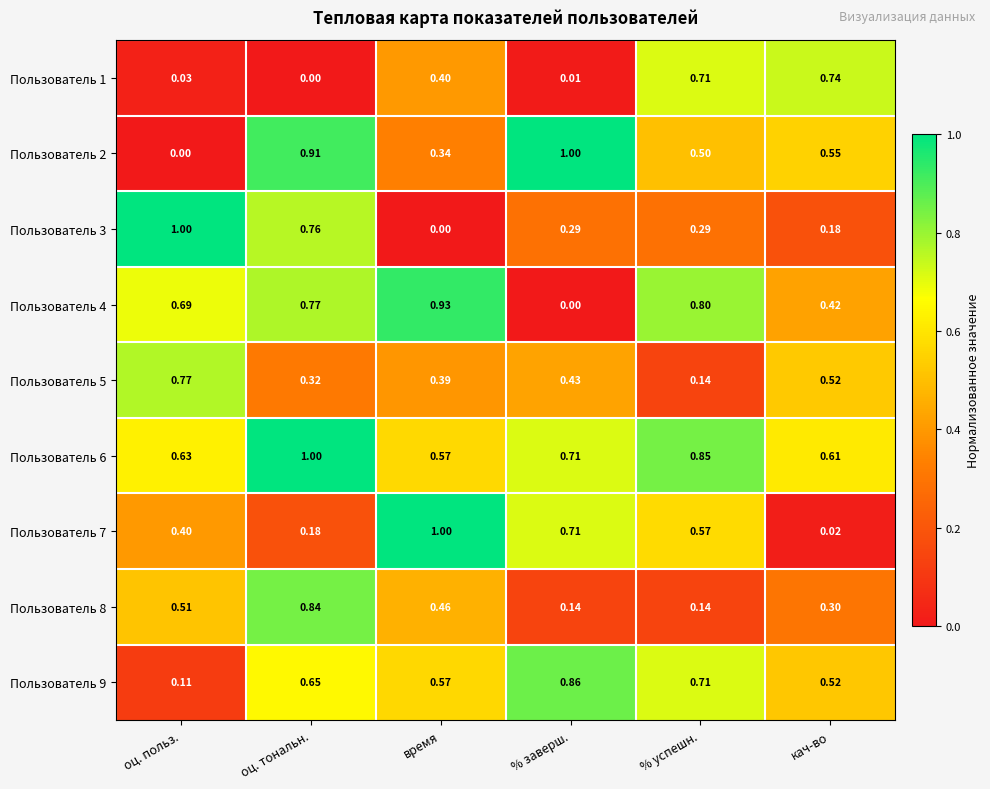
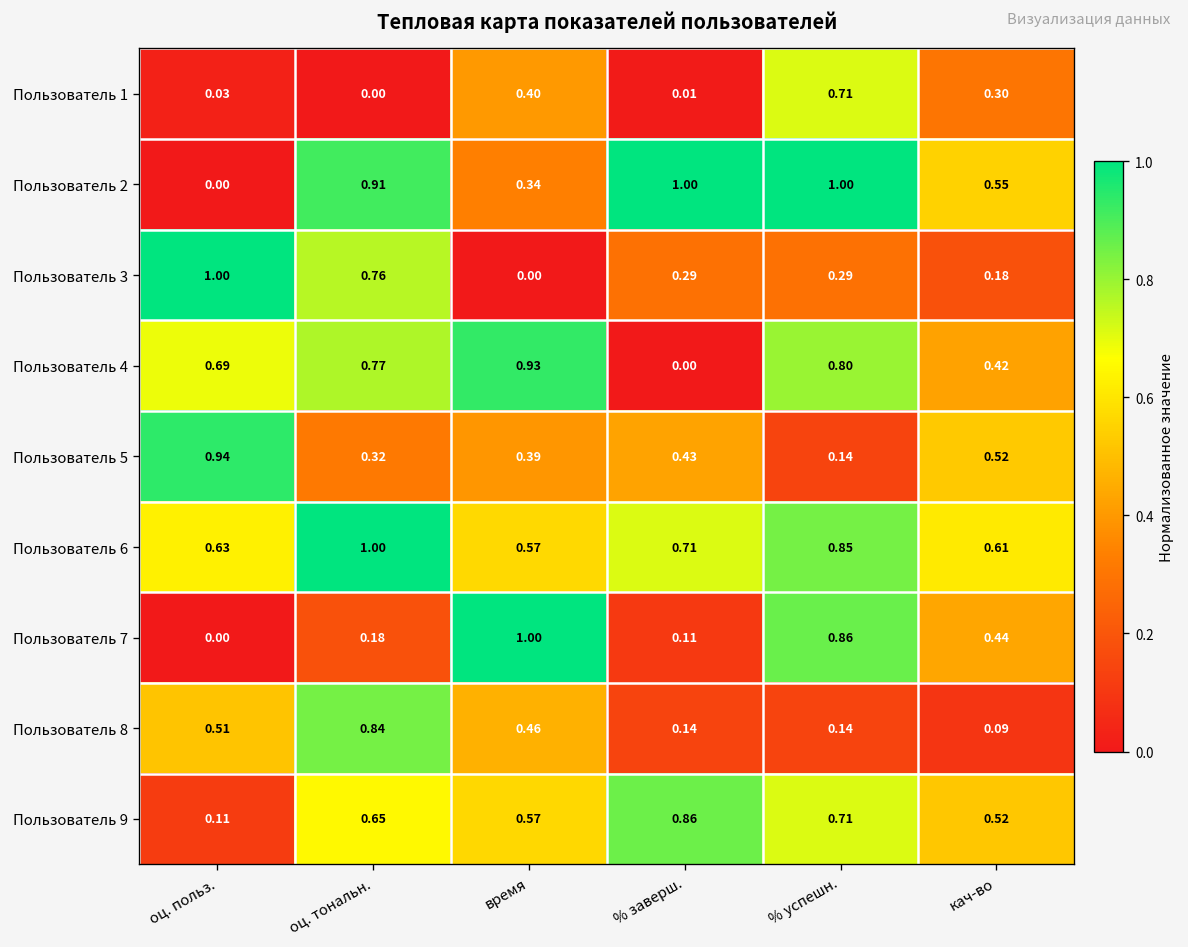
Пользователь 1, кач-во: 0.74 -> 0.30
Пользователь 2, % успешн.: 0.50 -> 1.00
Пользователь 5, оц. польз.: 0.77 -> 0.94
Пользователь 7, оц. польз.: 0.40 -> 0.00
Пользователь 7, % заверш.: 0.71 -> 0.11
Пользователь 7, % успешн.: 0.57 -> 0.86
Пользователь 7, кач-во: 0.02 -> 0.44
Пользователь 8, кач-во: 0.30 -> 0.09
